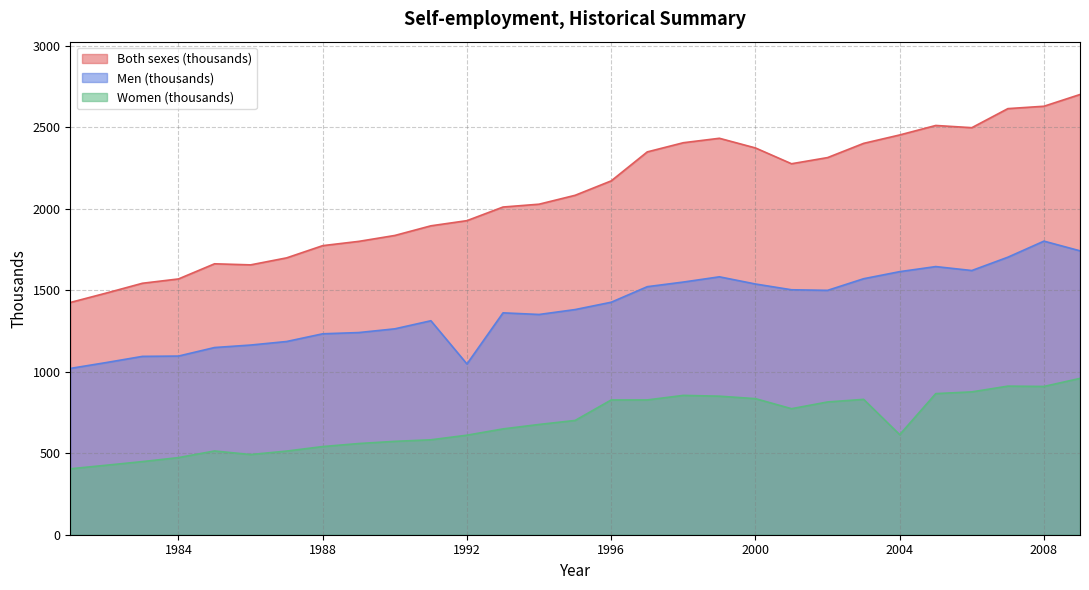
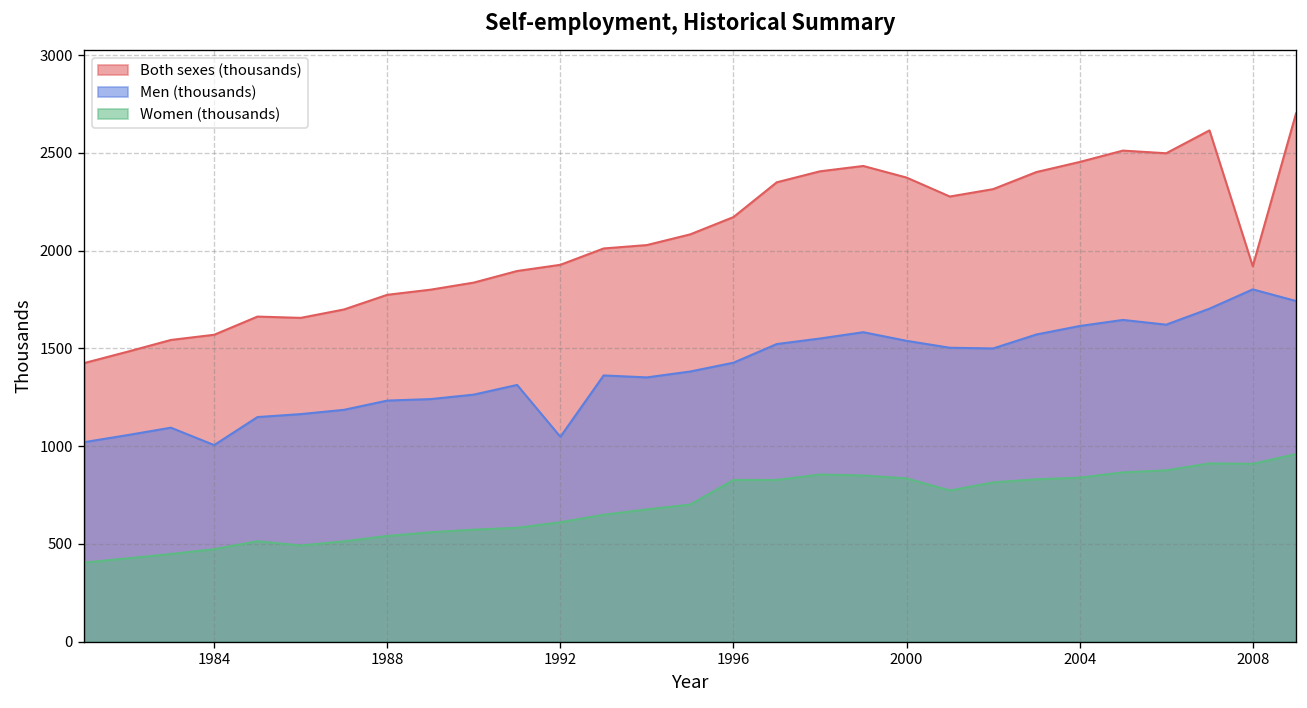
Men (thousands), 1984: 1100 -> 1010
Women (thousands), 2004: 610 -> 840
Both sexes (thousands), 2008: 2630 -> 1920
